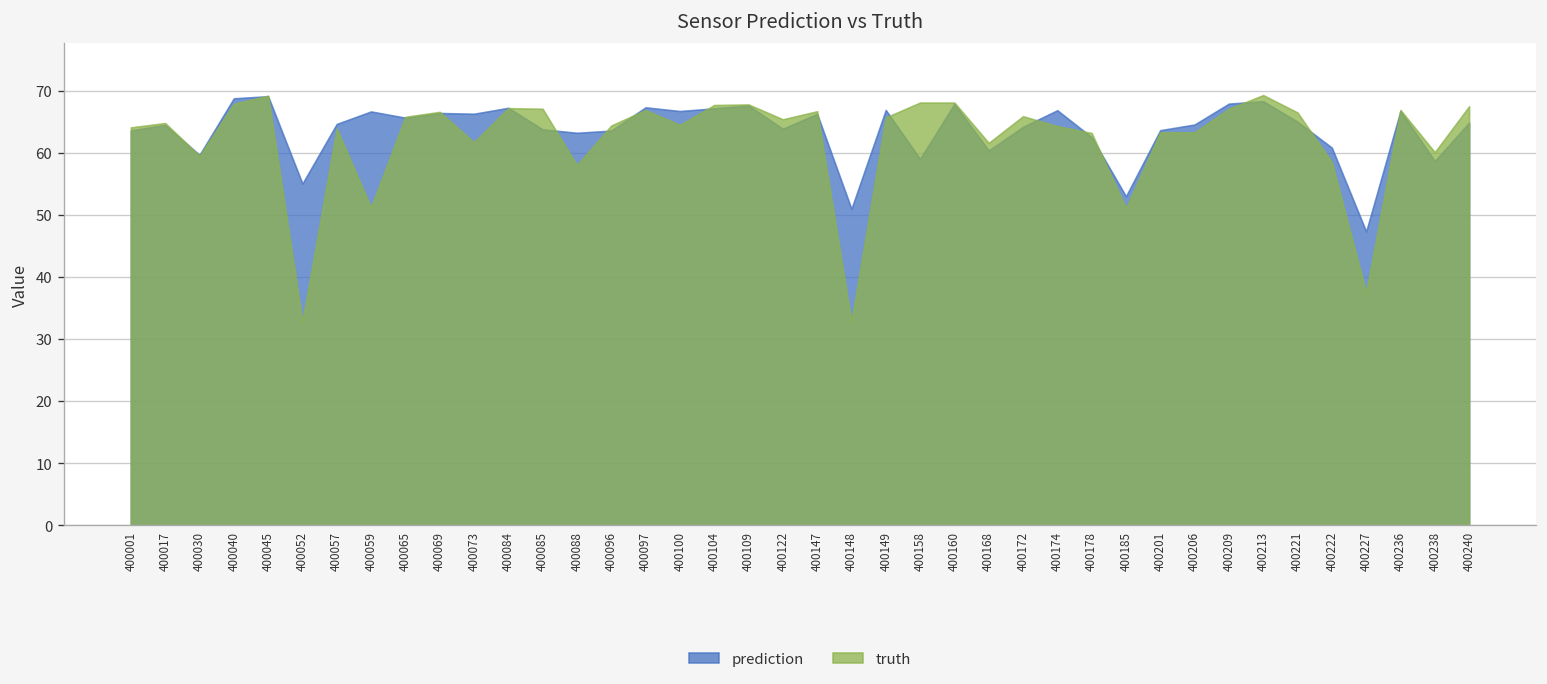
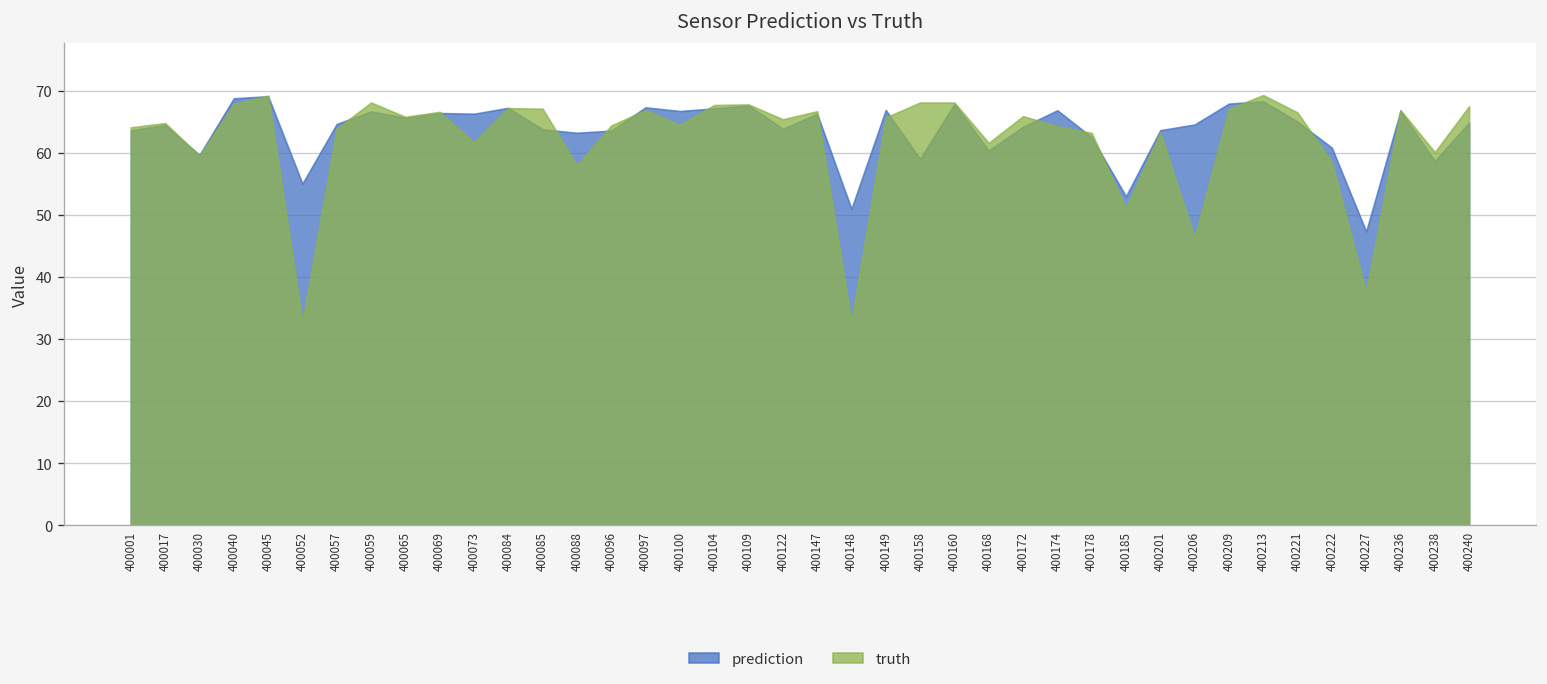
truth, 400059: 51 -> 68
truth, 400206: 63 -> 46
